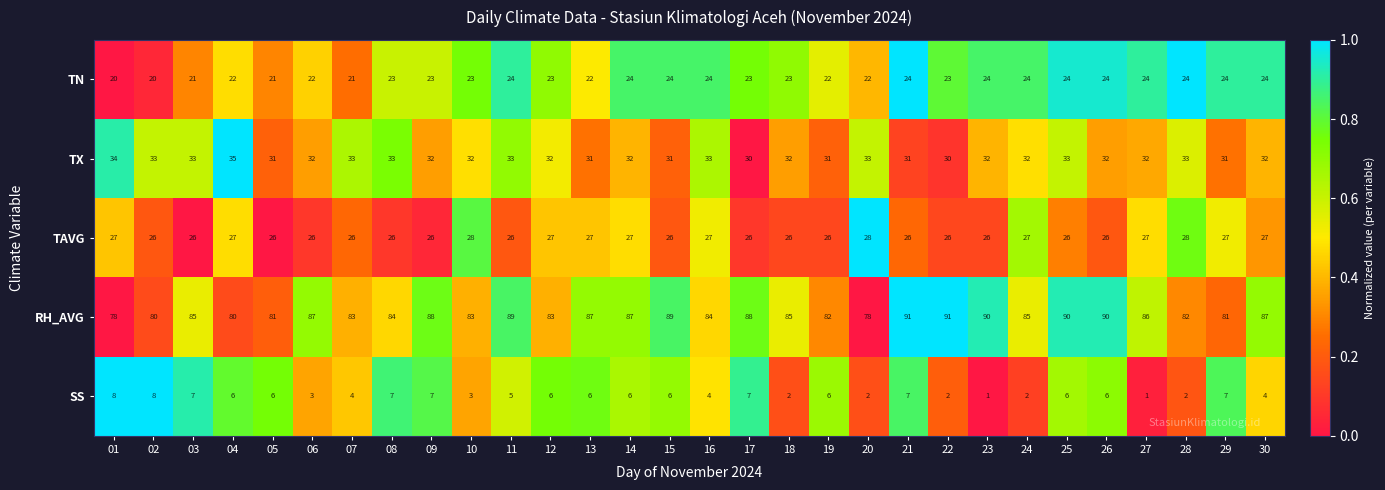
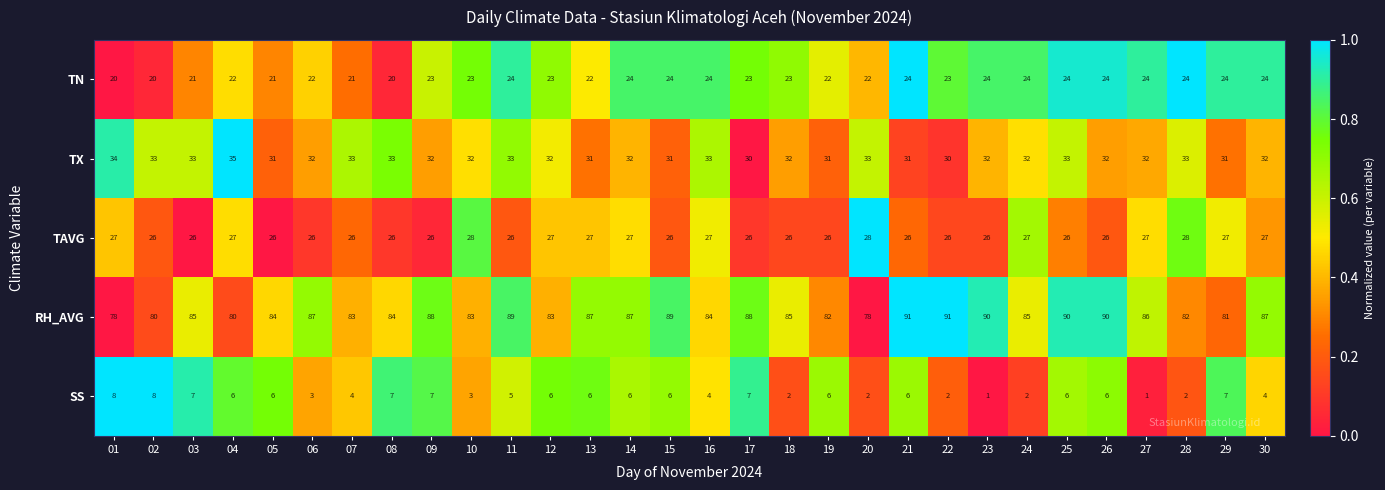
TN, 08: 23 -> 20
RH_AVG, 05: 81 -> 84
SS, 21: 7 -> 6
